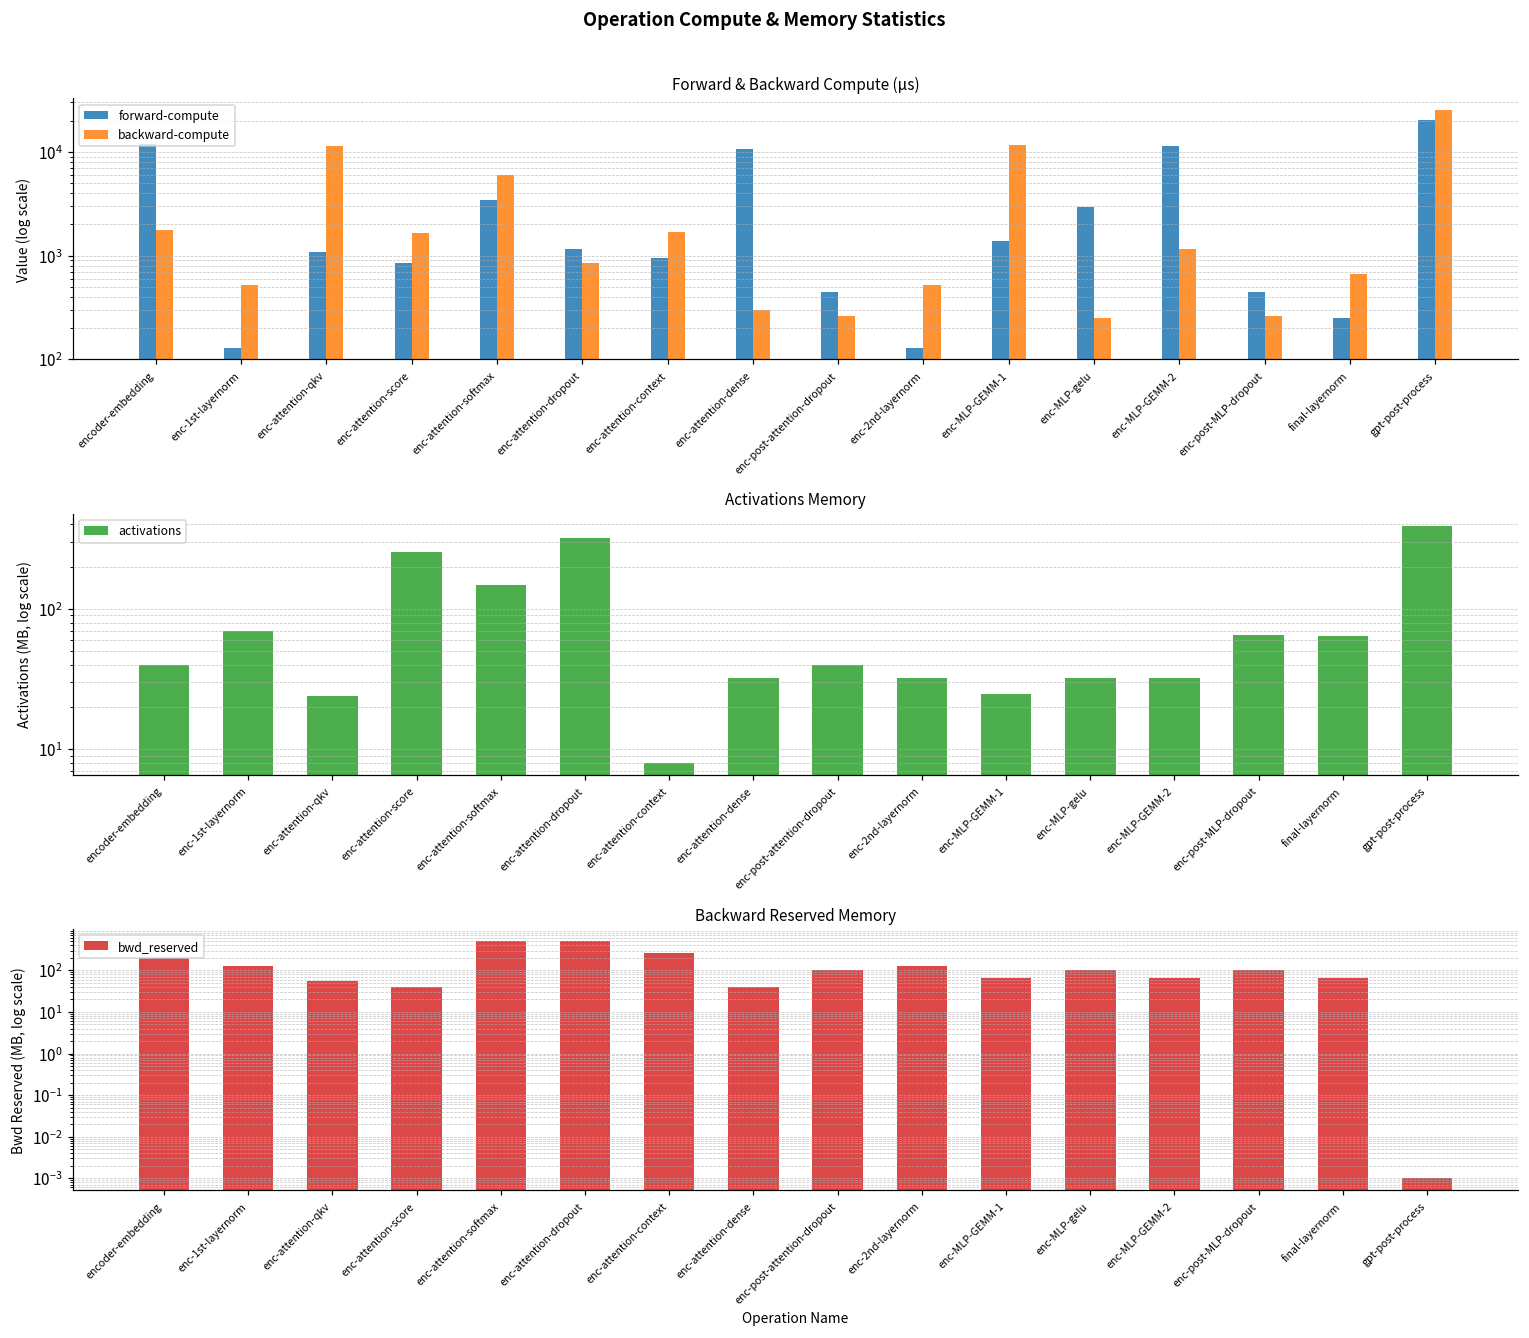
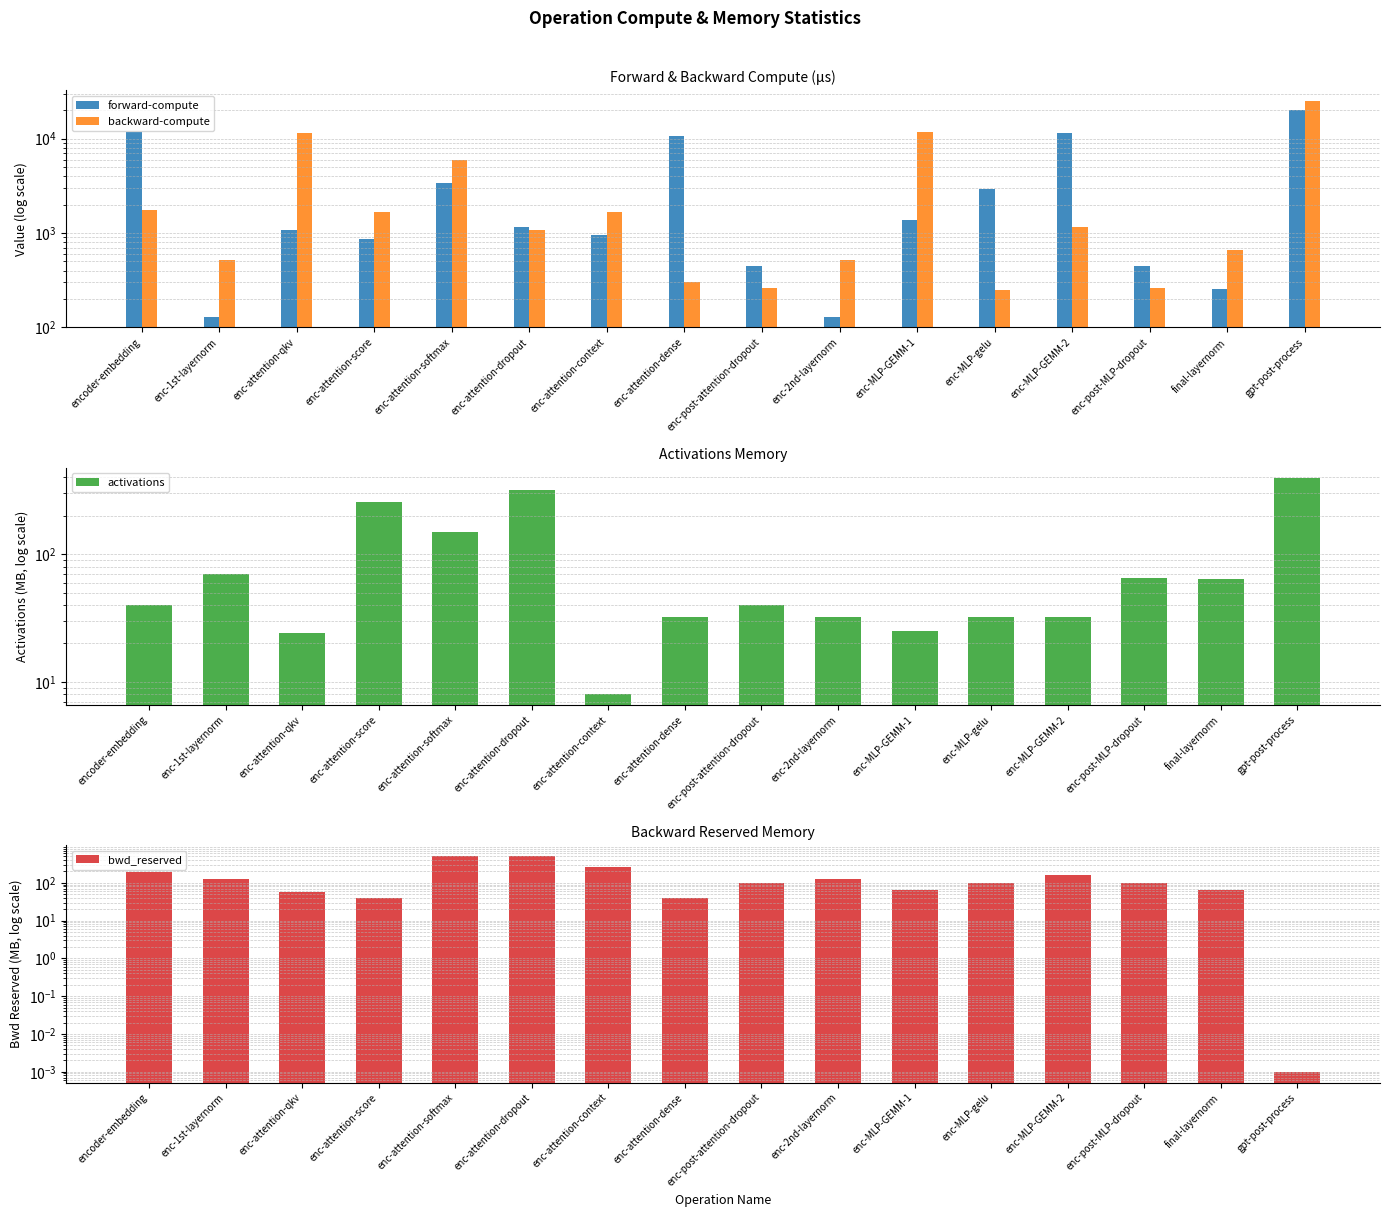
Forward & Backward Compute (μs), backward-compute, enc-attention-dropout: 900 -> 1100
Backward Reserved Memory, enc-MLP-GEMM-2: 60 -> 160
